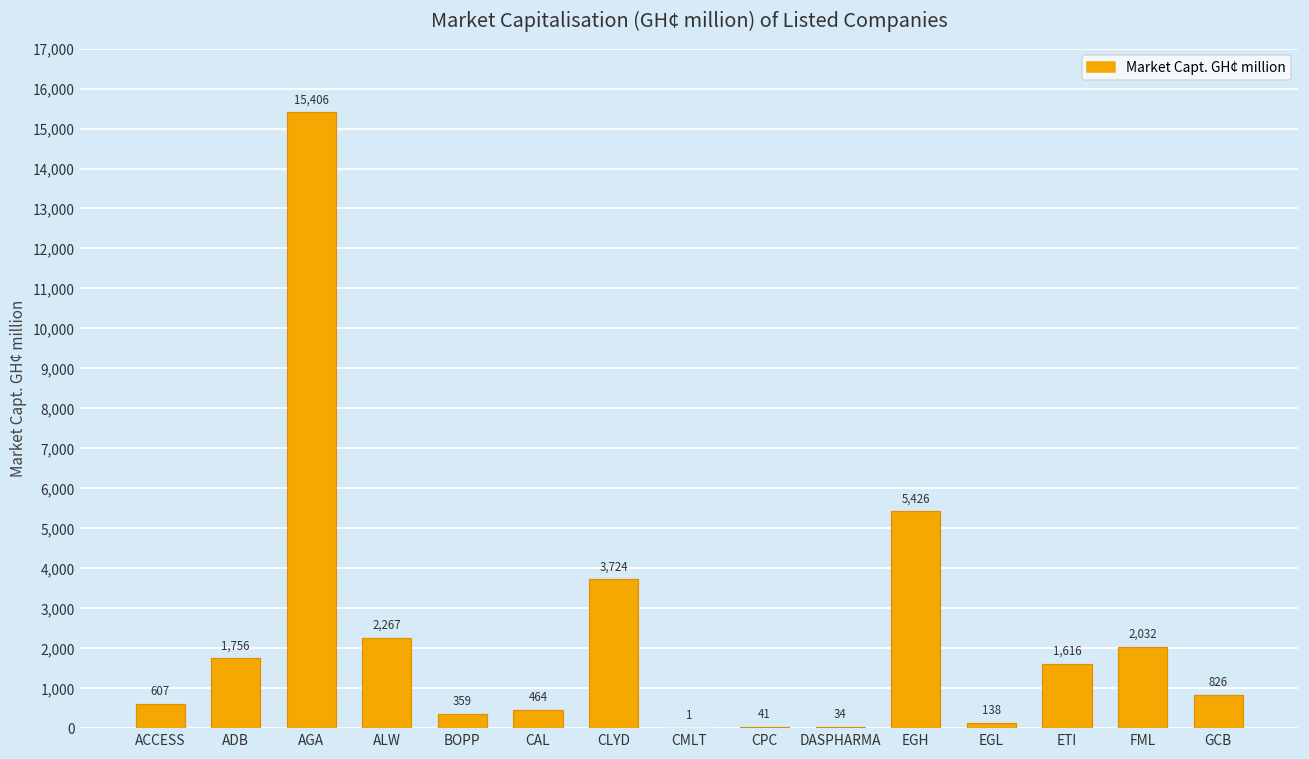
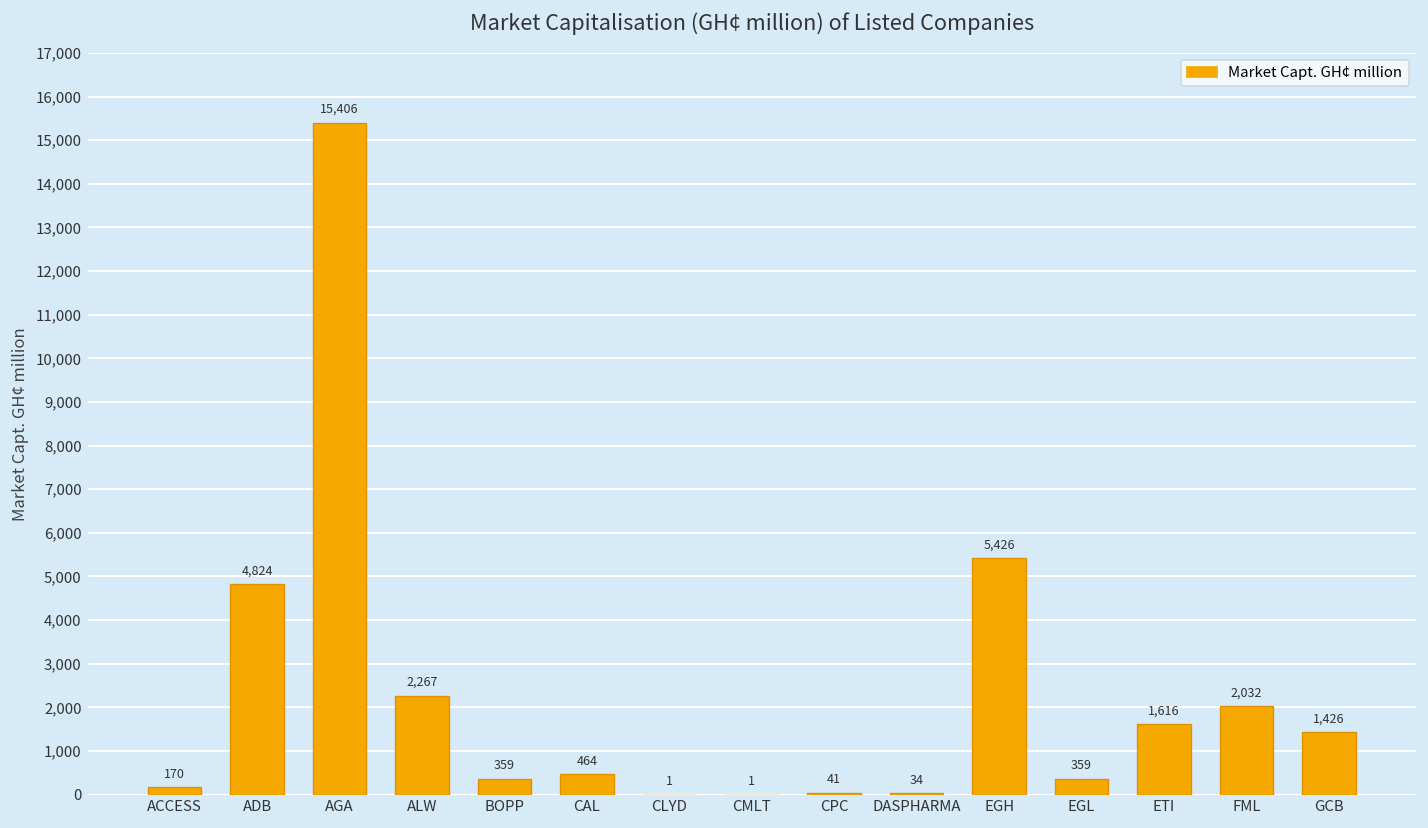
ACCESS: 607 -> 170
ADB: 1,756 -> 4,824
CLYD: 3,724 -> 1
EGL: 138 -> 359
GCB: 826 -> 1,426
